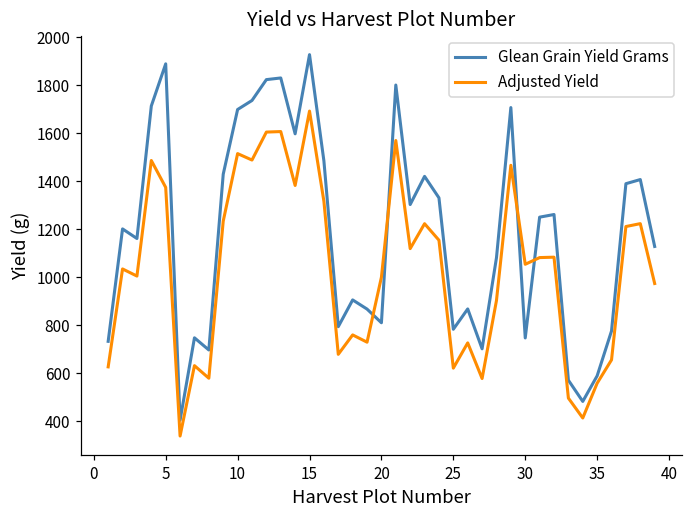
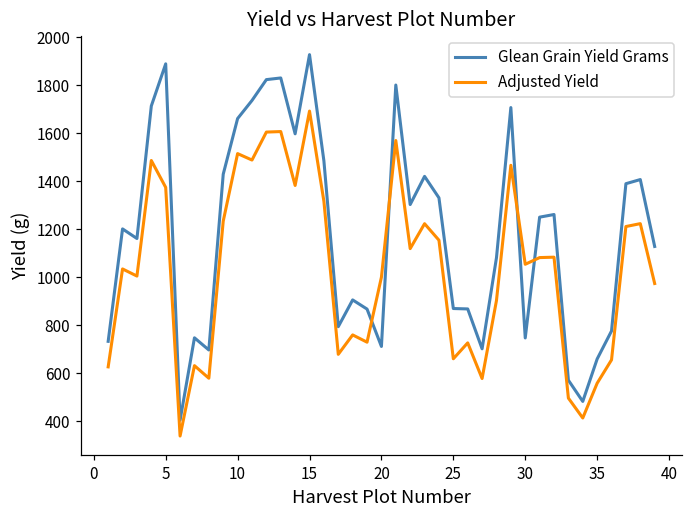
Glean Grain Yield Grams, 10: 1700 -> 1660
Glean Grain Yield Grams, 20: 810 -> 710
Glean Grain Yield Grams, 25: 780 -> 870
Adjusted Yield, 25: 620 -> 660
Glean Grain Yield Grams, 35: 590 -> 660
